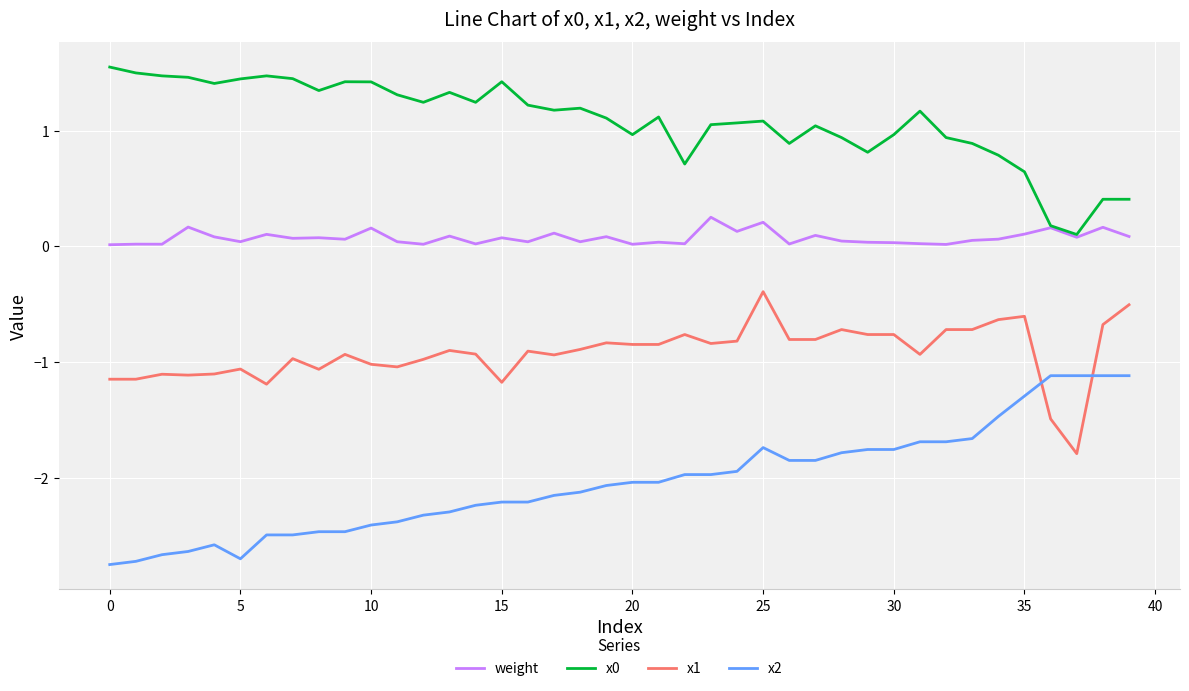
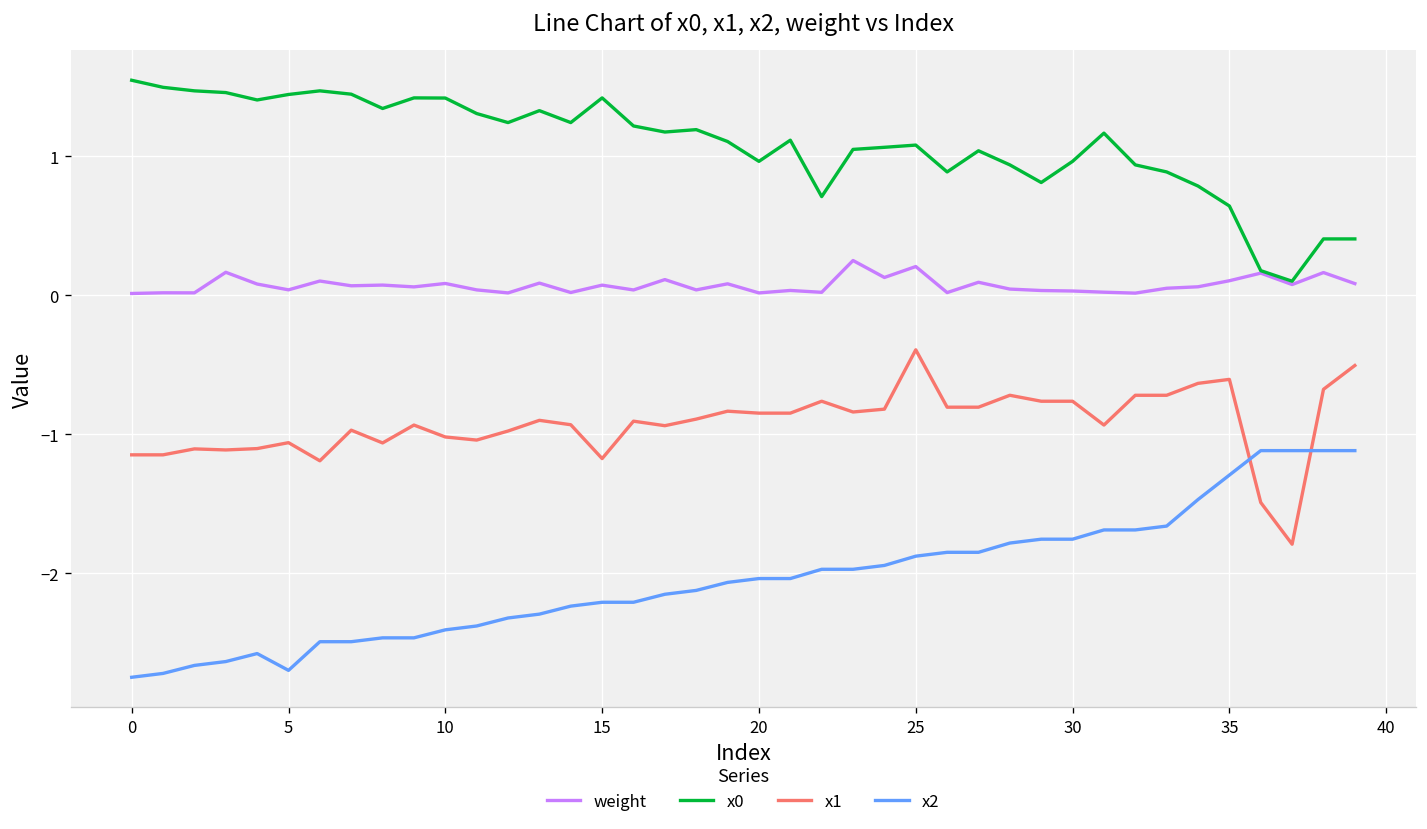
weight, 10: 0.16 -> 0.09
x2, 25: -1.74 -> -1.88
